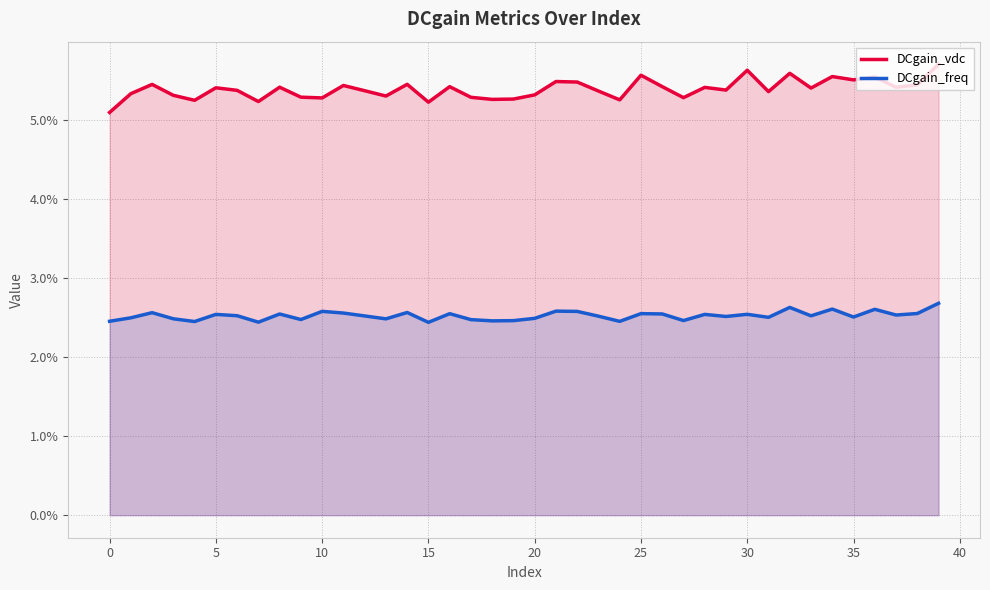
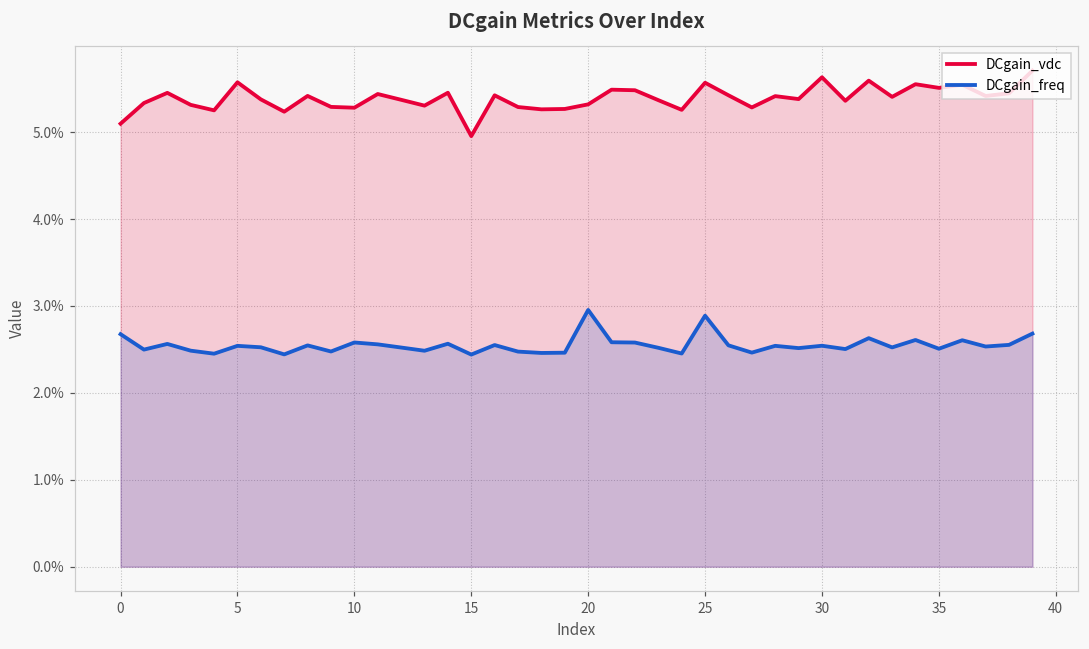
DCgain_freq, 0: 2.5% -> 2.7%
DCgain_vdc, 5: 5.4% -> 5.6%
DCgain_vdc, 15: 5.2% -> 5.0%
DCgain_freq, 20: 2.5% -> 3.0%
DCgain_freq, 25: 2.6% -> 2.9%
